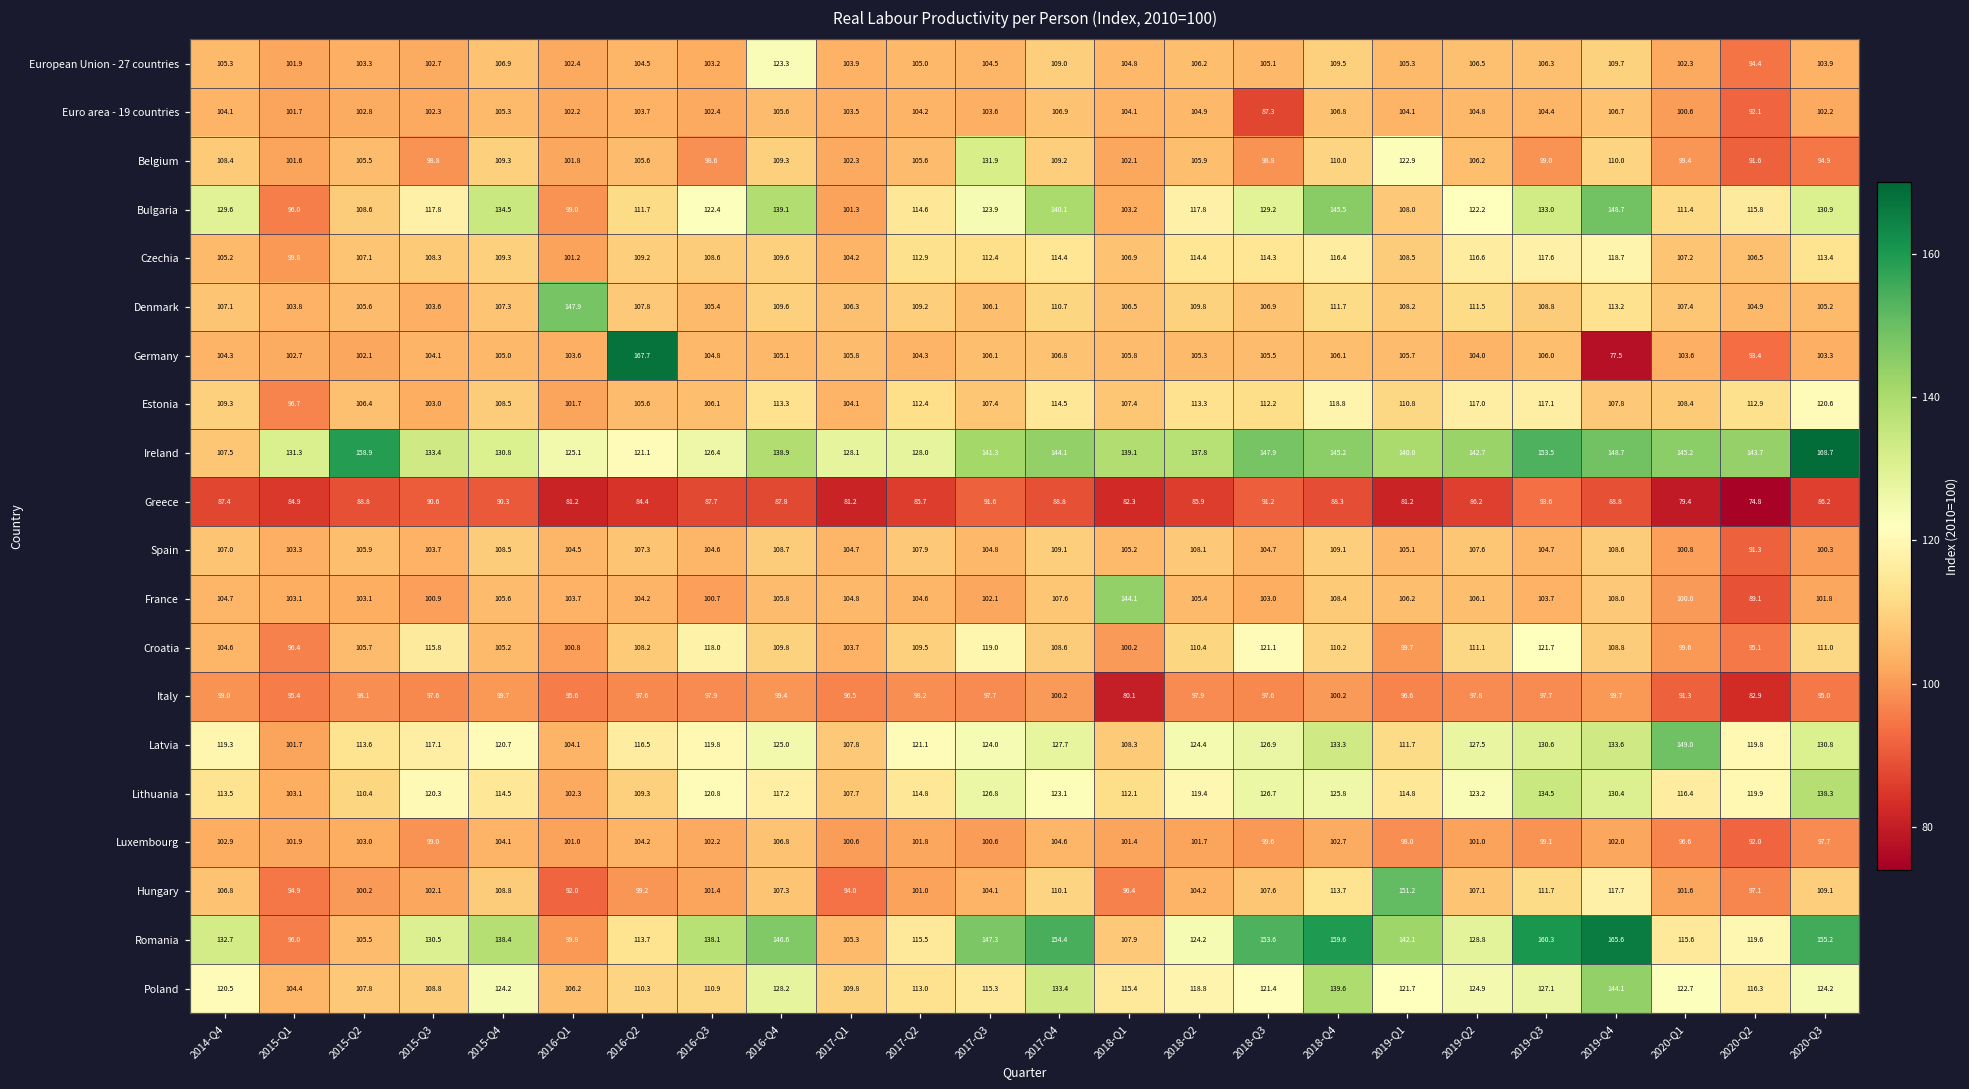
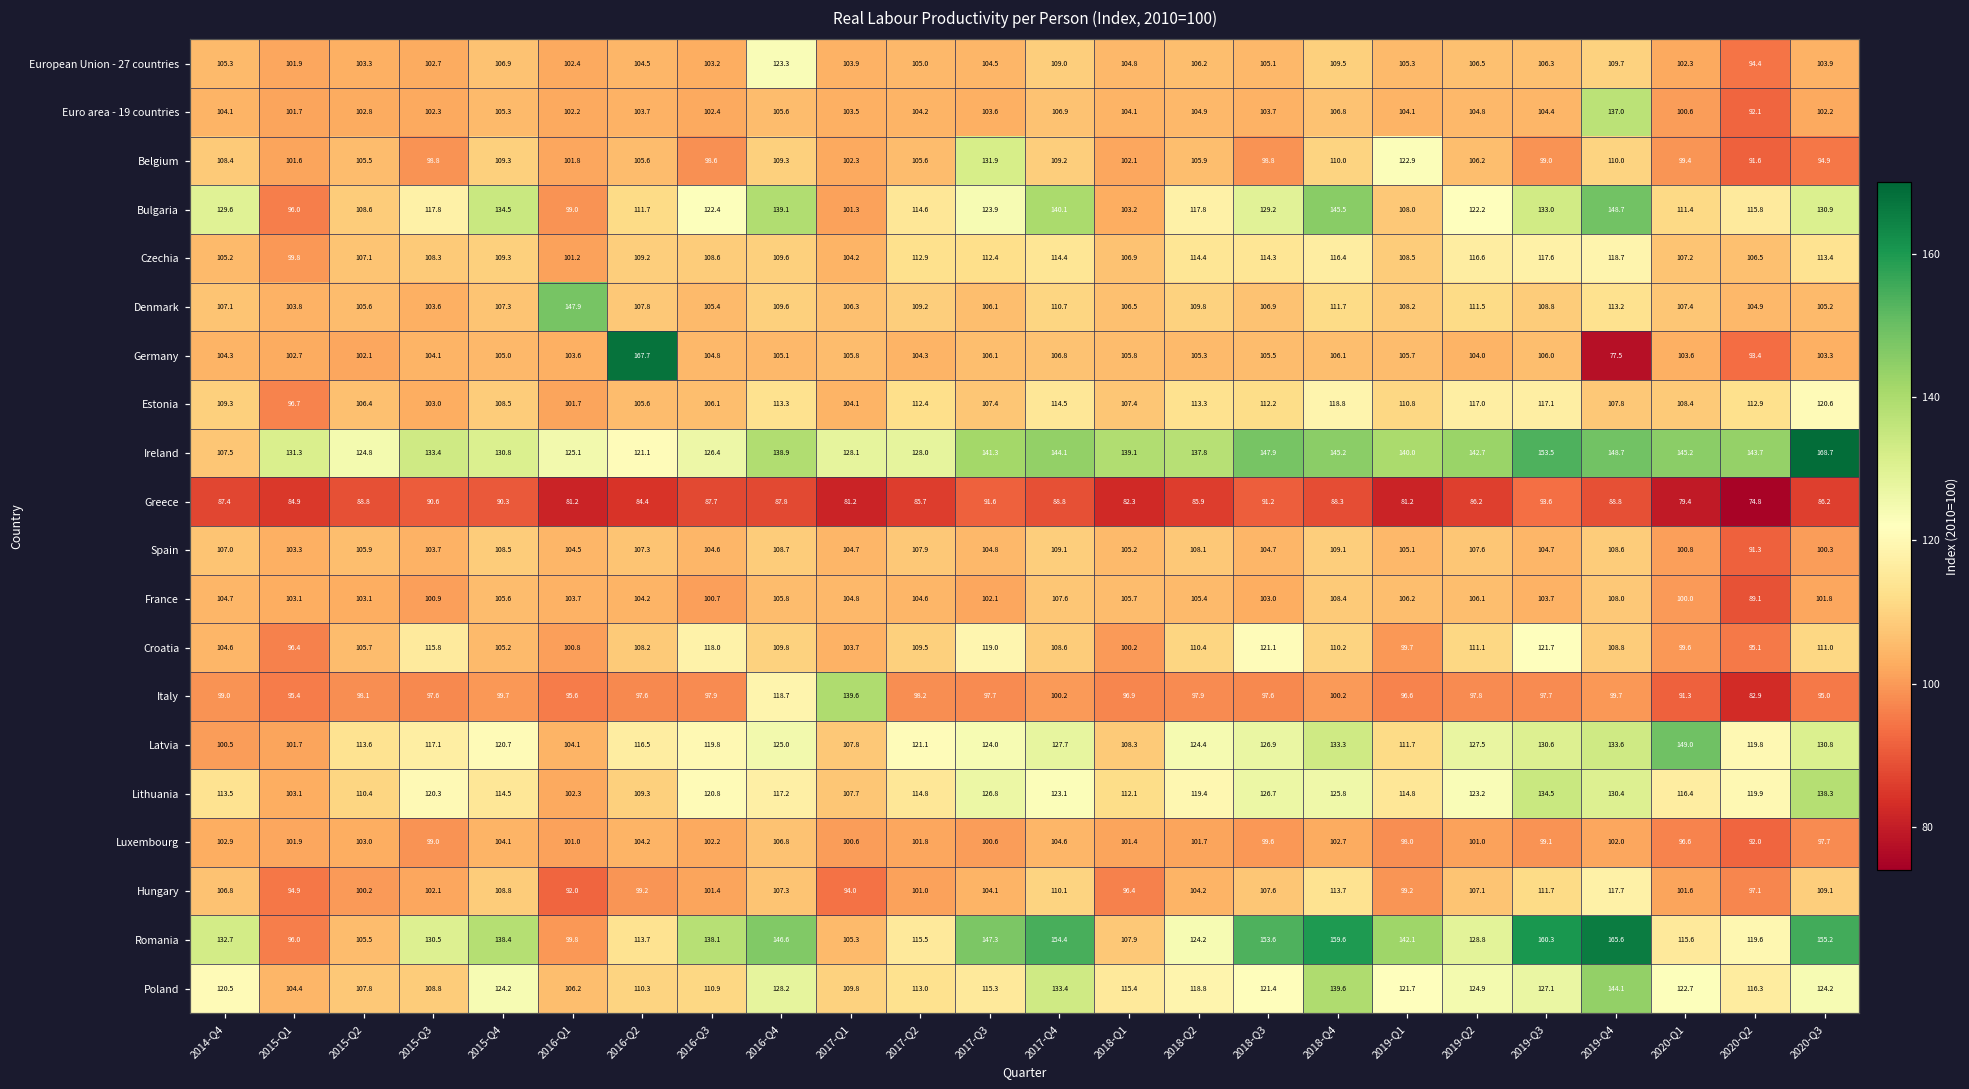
Euro area - 19 countries, 2018-Q3: 87.3 -> 103.7
Euro area - 19 countries, 2019-Q4: 106.7 -> 137.0
Ireland, 2015-Q2: 158.9 -> 124.8
France, 2018-Q1: 144.1 -> 105.7
Italy, 2016-Q4: 99.4 -> 118.7
Italy, 2017-Q1: 96.5 -> 139.6
Italy, 2018-Q1: 80.1 -> 96.9
Latvia, 2014-Q4: 119.3 -> 100.5
Hungary, 2019-Q1: 151.2 -> 99.2
